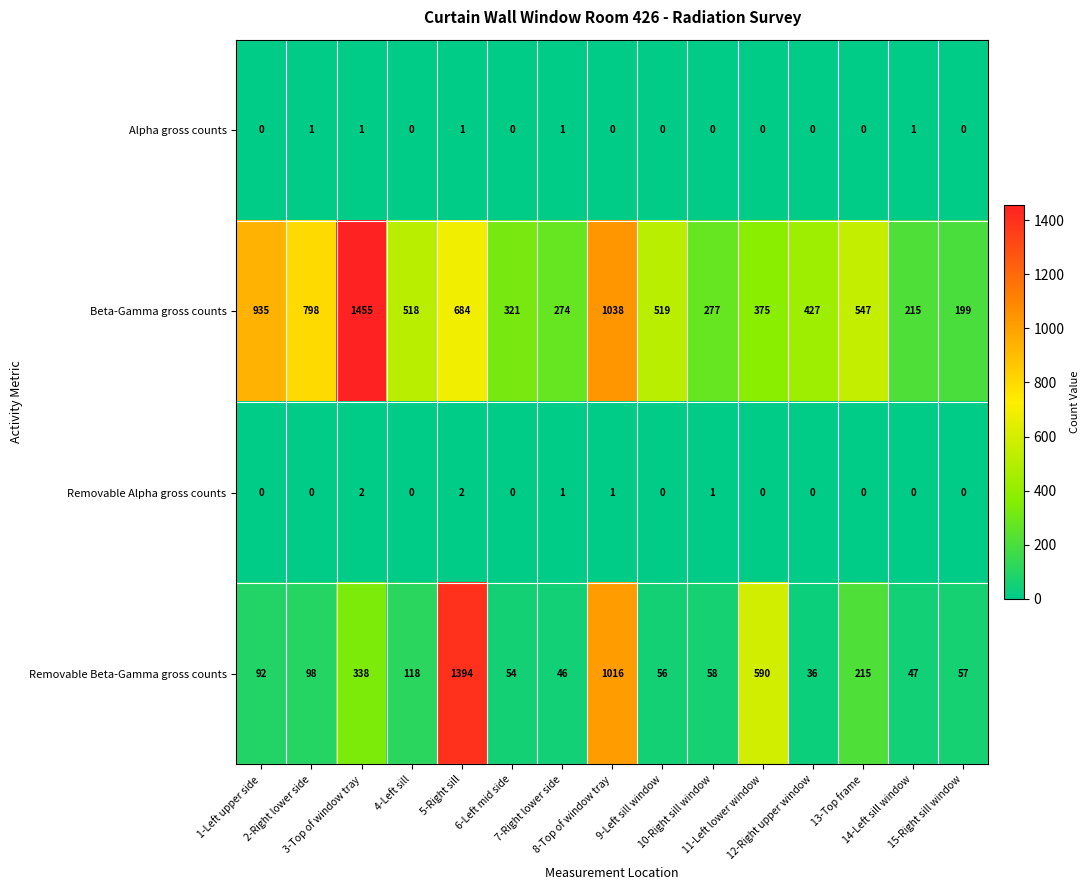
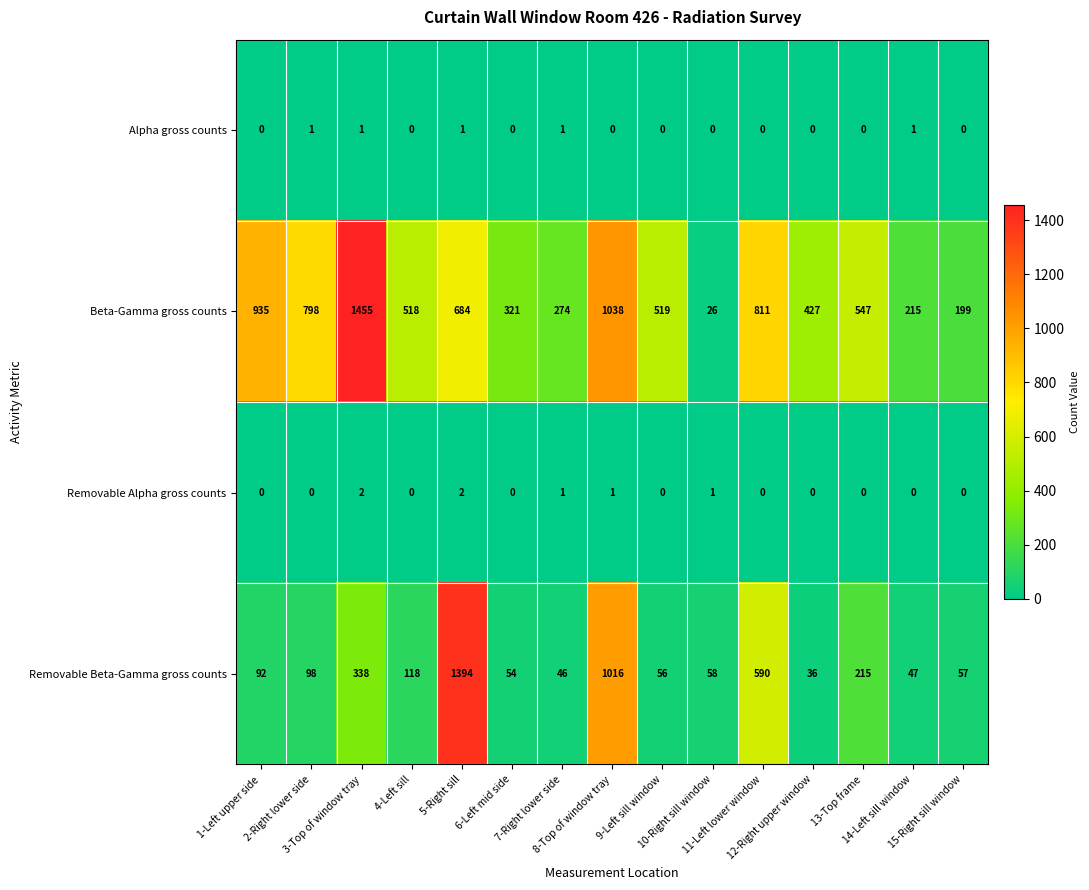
Beta-Gamma gross counts, 10-Right sill window: 277 -> 26
Beta-Gamma gross counts, 11-Left lower window: 375 -> 811
